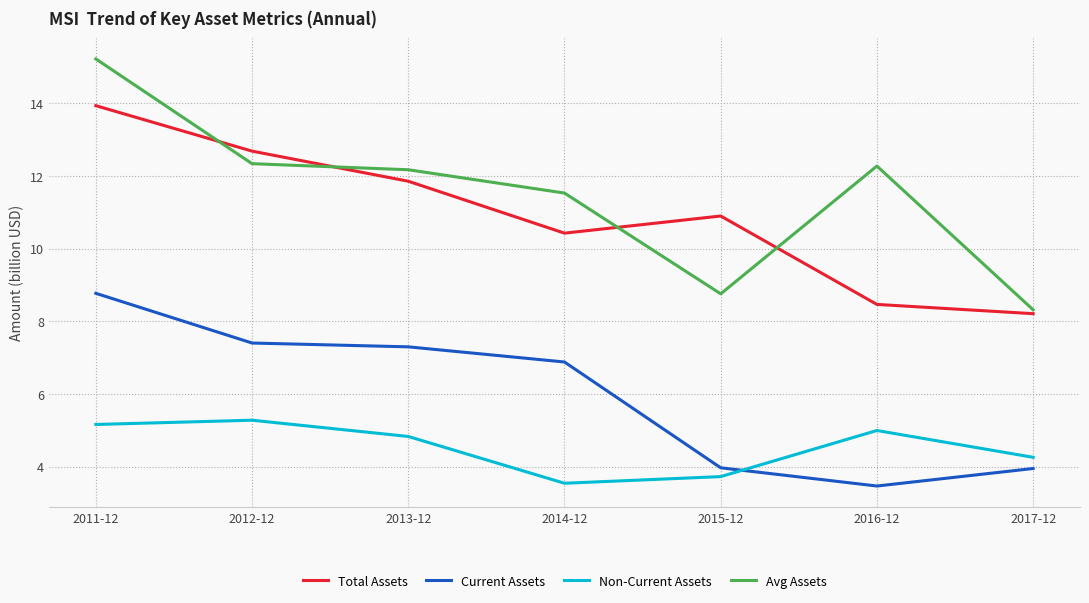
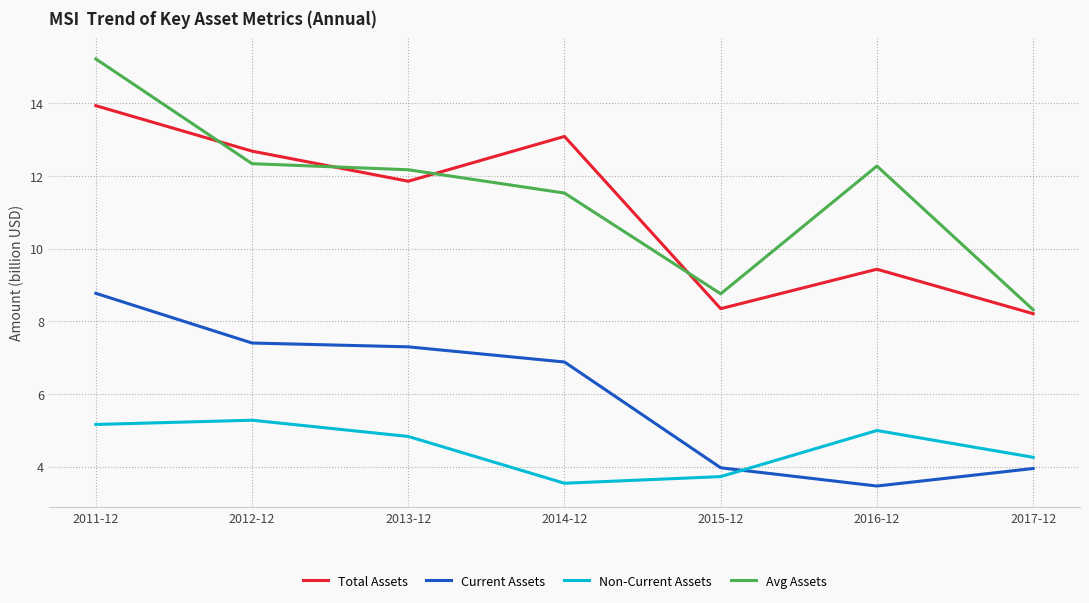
Total Assets, 2014-12: 10.4 -> 13.1
Total Assets, 2015-12: 10.9 -> 8.3
Total Assets, 2016-12: 8.5 -> 9.4
